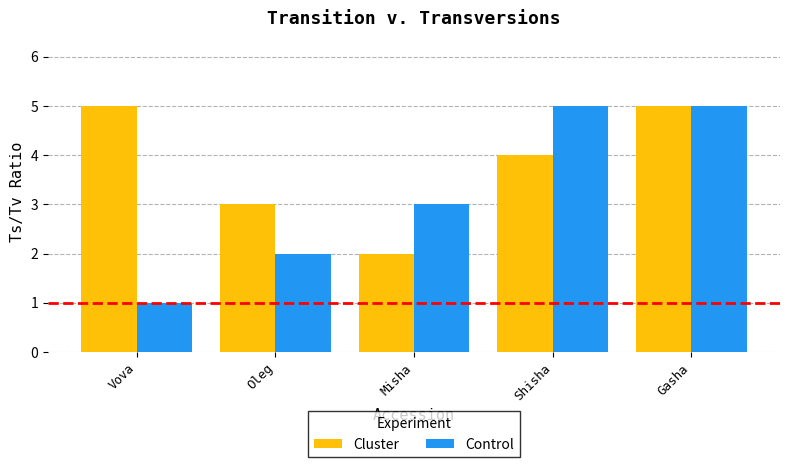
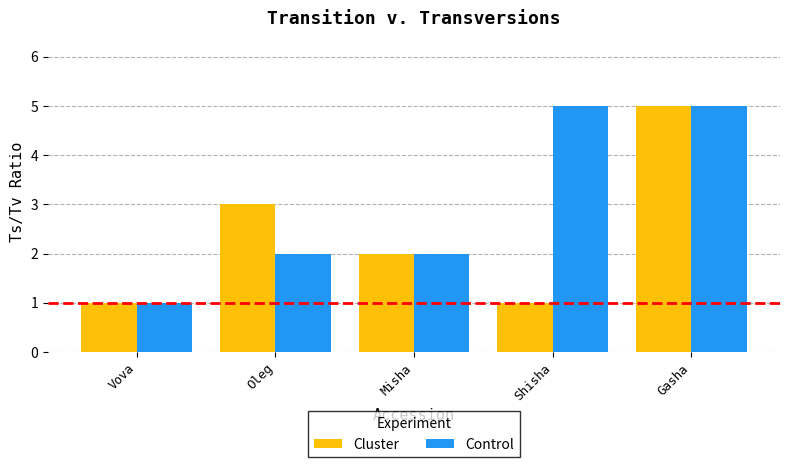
Cluster, Vova: 5 -> 1
Control, Misha: 3 -> 2
Cluster, Shisha: 4 -> 1
